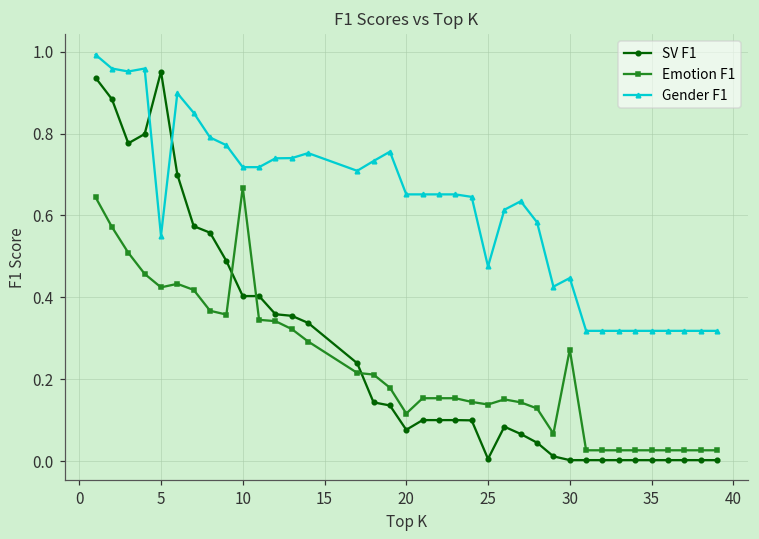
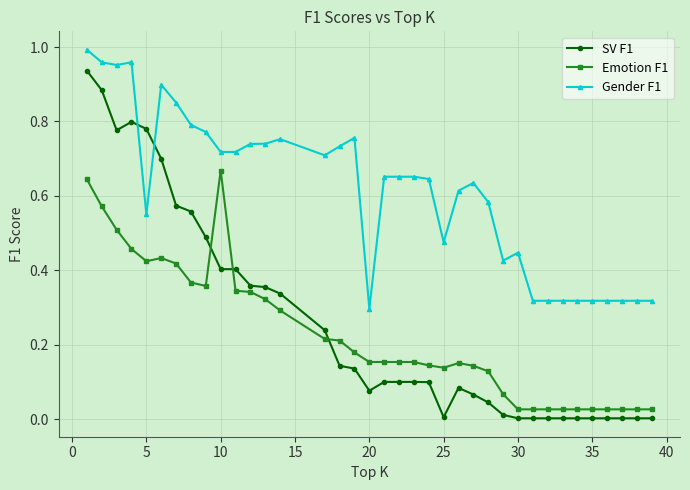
SV F1, 5: 0.95 -> 0.78
Emotion F1, 20: 0.12 -> 0.15
Gender F1, 20: 0.65 -> 0.30
Emotion F1, 30: 0.27 -> 0.03
